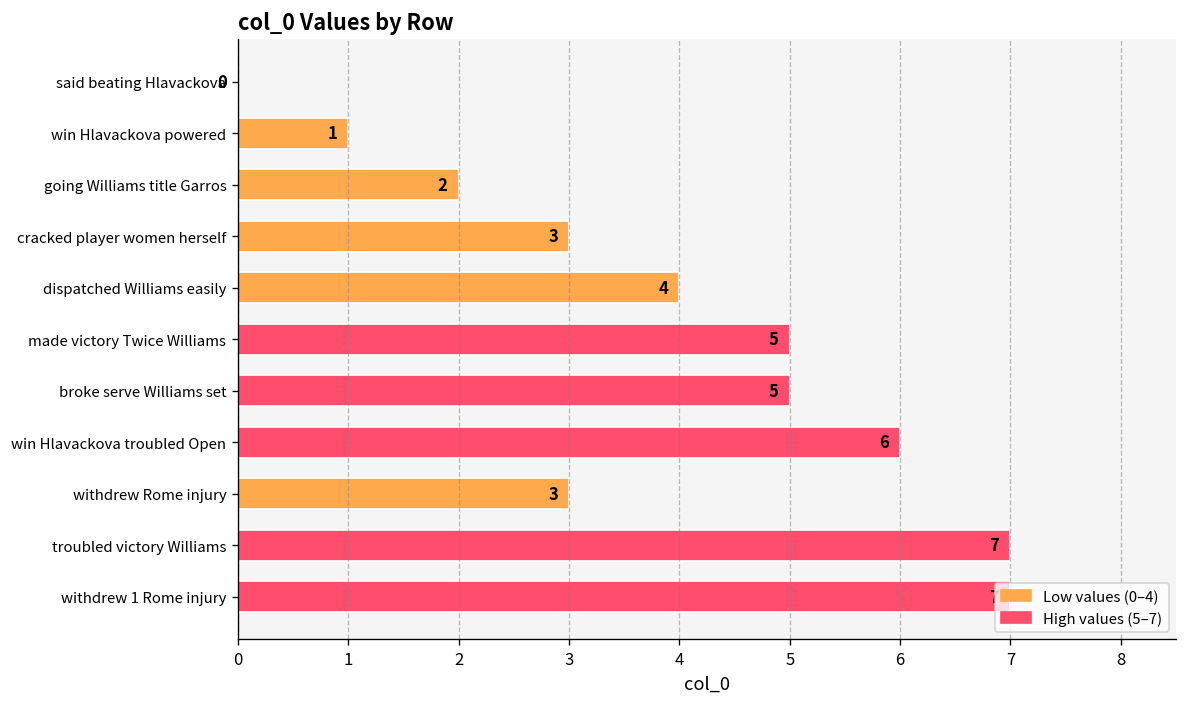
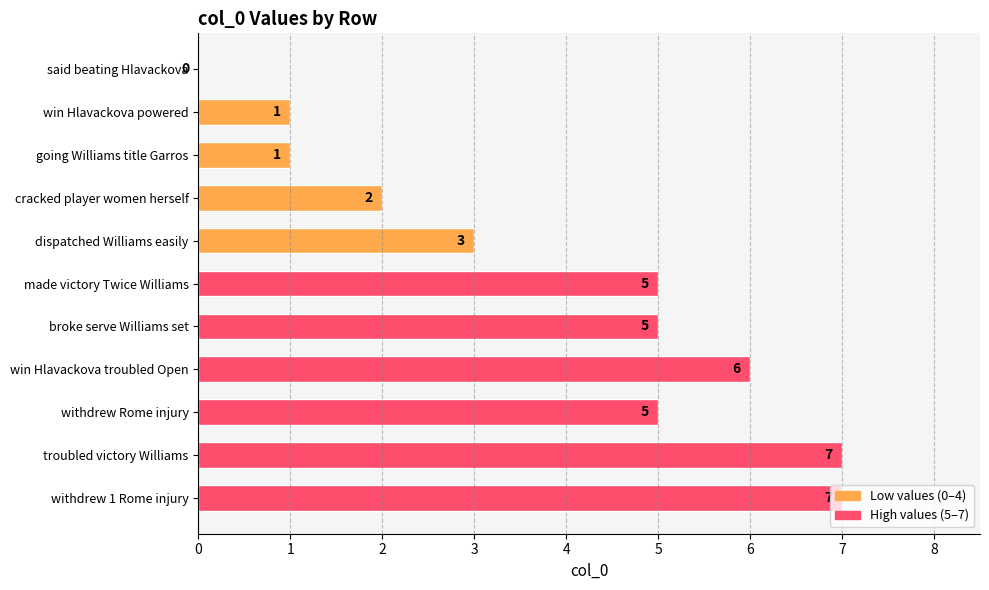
going Williams title Garros: 2 -> 1
cracked player women herself: 3 -> 2
dispatched Williams easily: 4 -> 3
withdrew Rome injury: 3 -> 5
